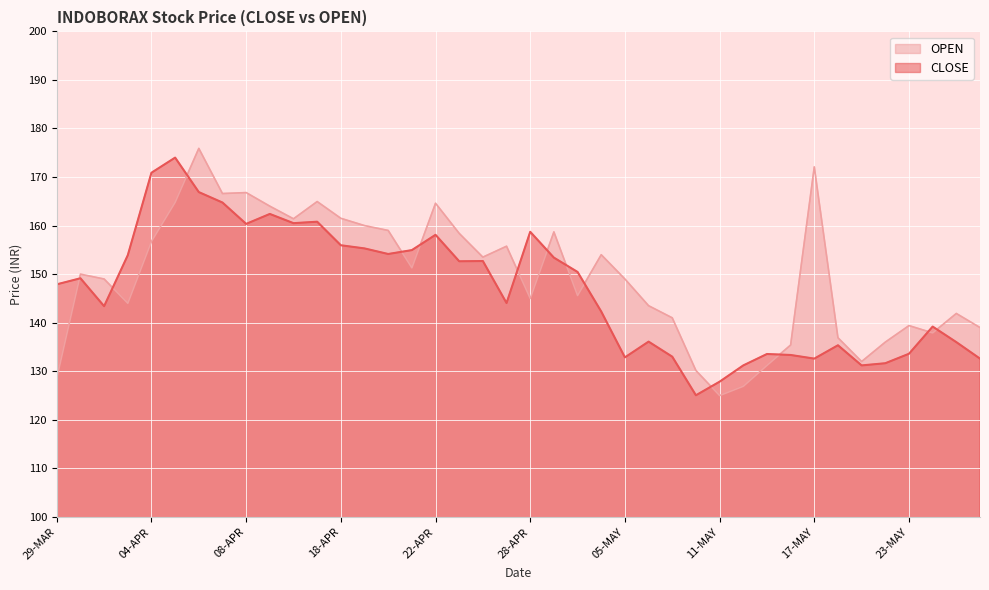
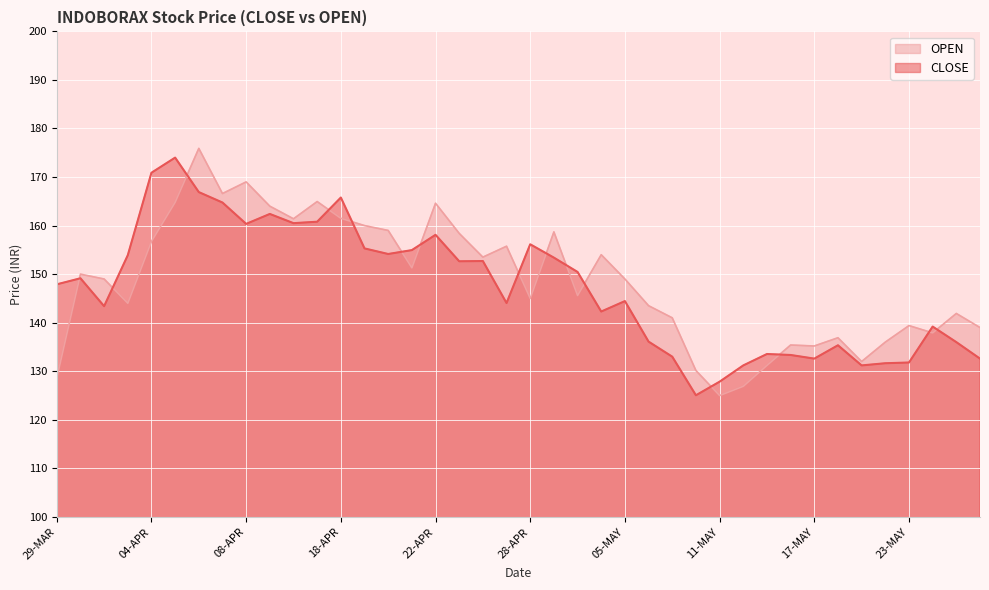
OPEN, 08-APR: 167 -> 169
CLOSE, 18-APR: 156 -> 166
CLOSE, 28-APR: 159 -> 156
CLOSE, 05-MAY: 133 -> 144
OPEN, 17-MAY: 172 -> 135
CLOSE, 23-MAY: 134 -> 132
